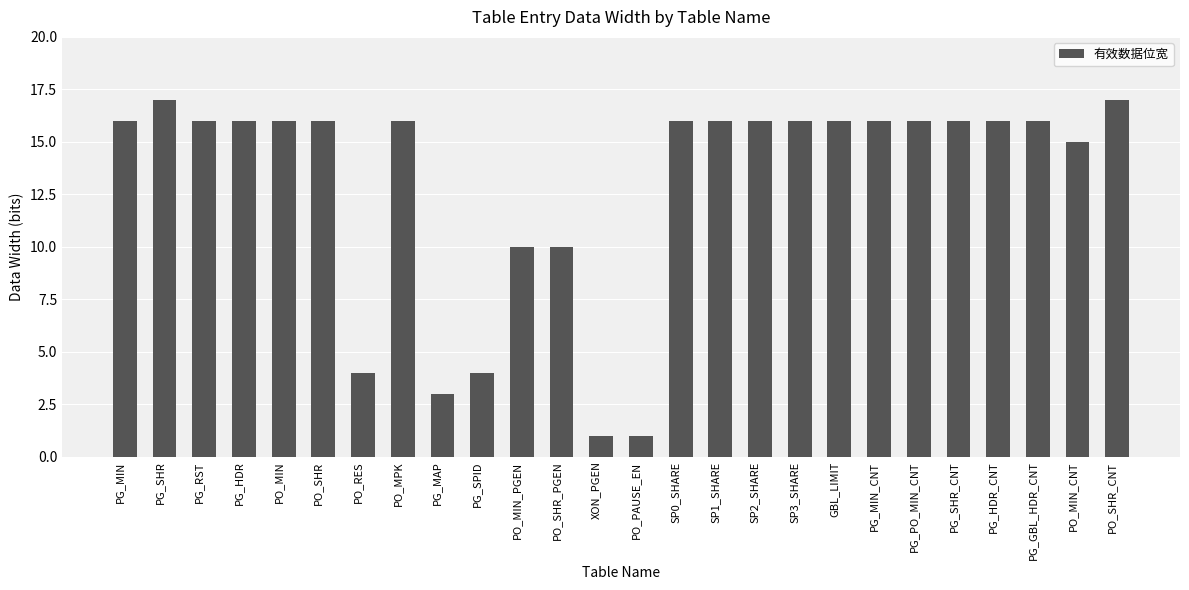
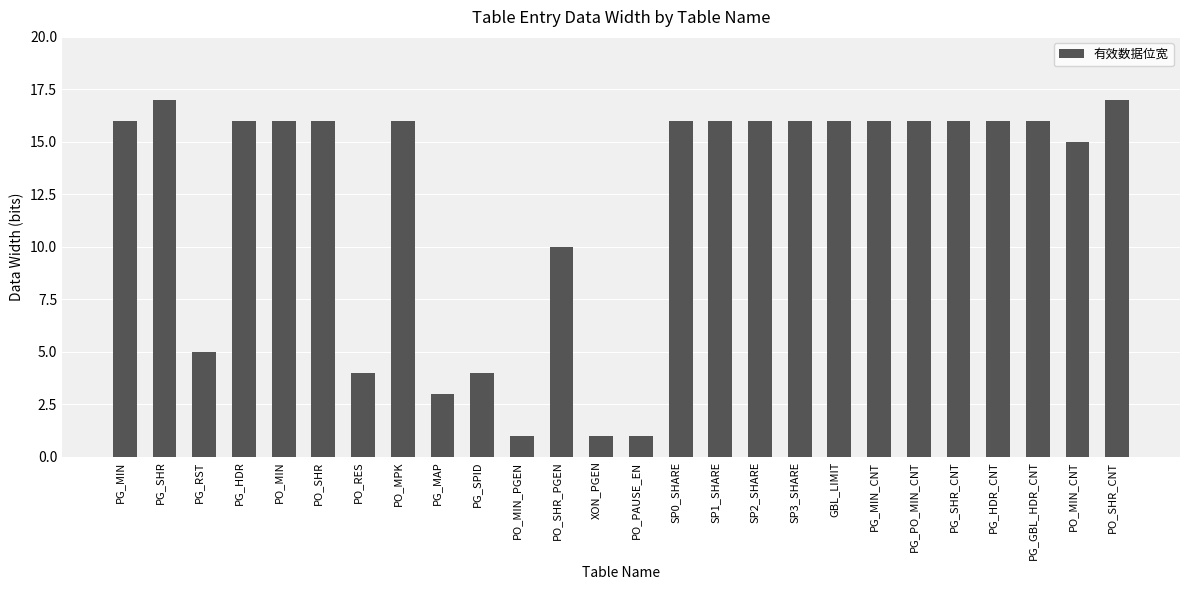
PG_RST: 16 -> 5
PO_MIN_PGEN: 10 -> 1
